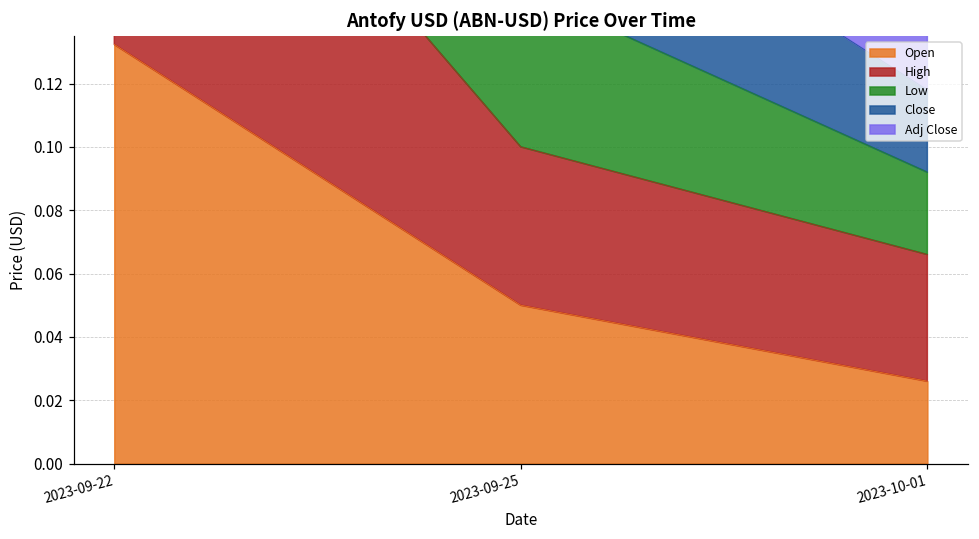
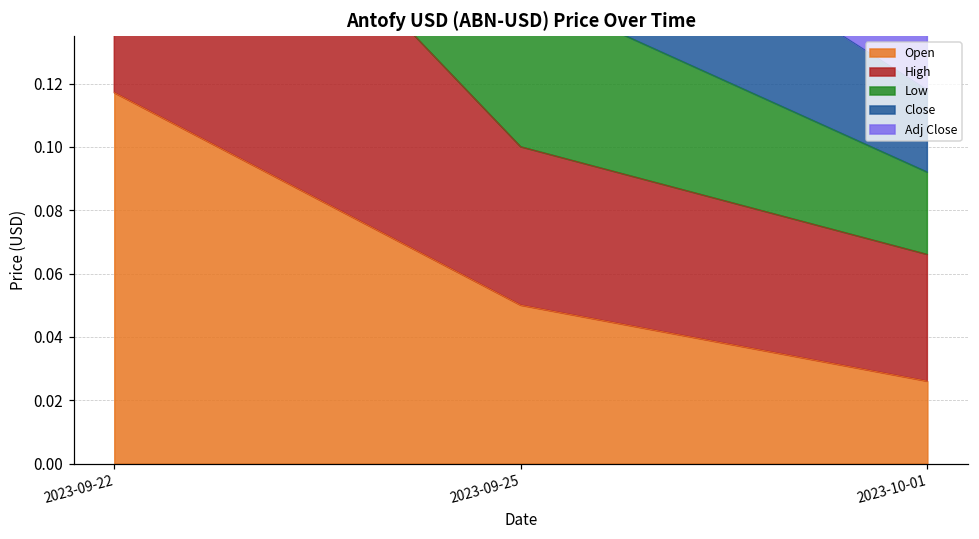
Open, 2023-09-22: 0.132 -> 0.117
